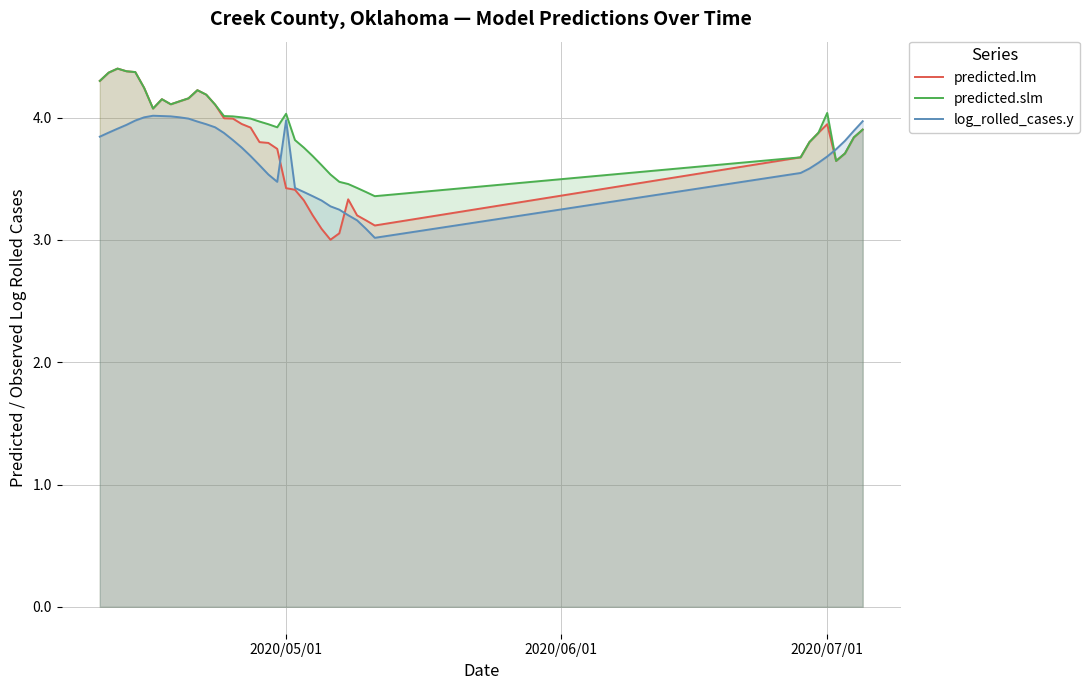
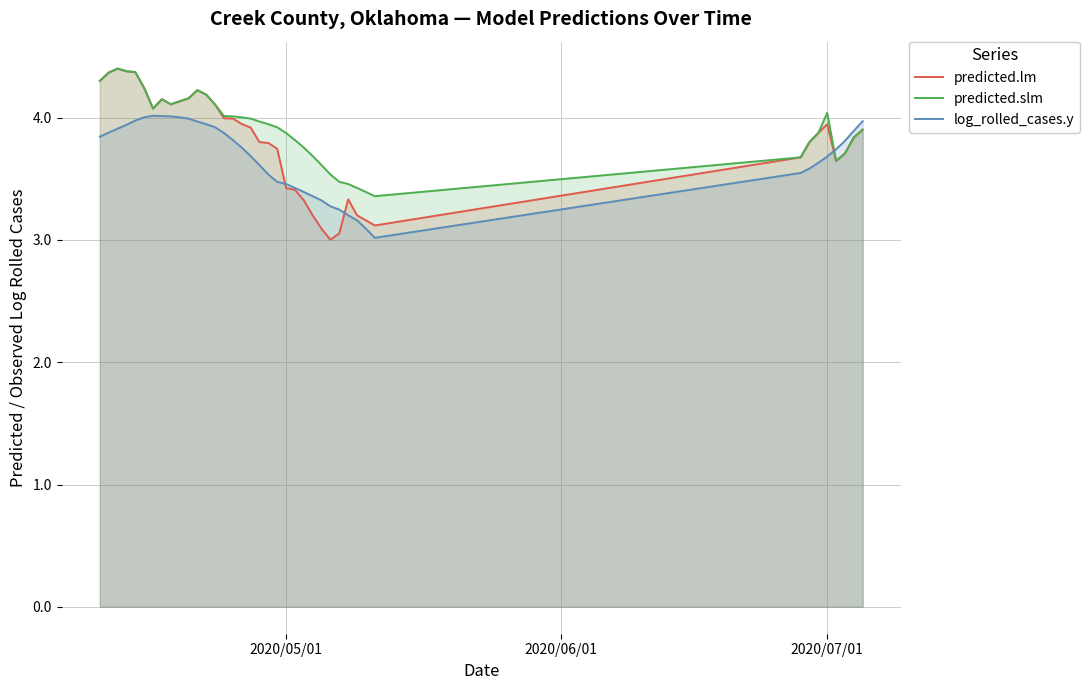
predicted.slm, 2020/05/01: 4.03 -> 3.87
log_rolled_cases.y, 2020/05/01: 3.98 -> 3.46
